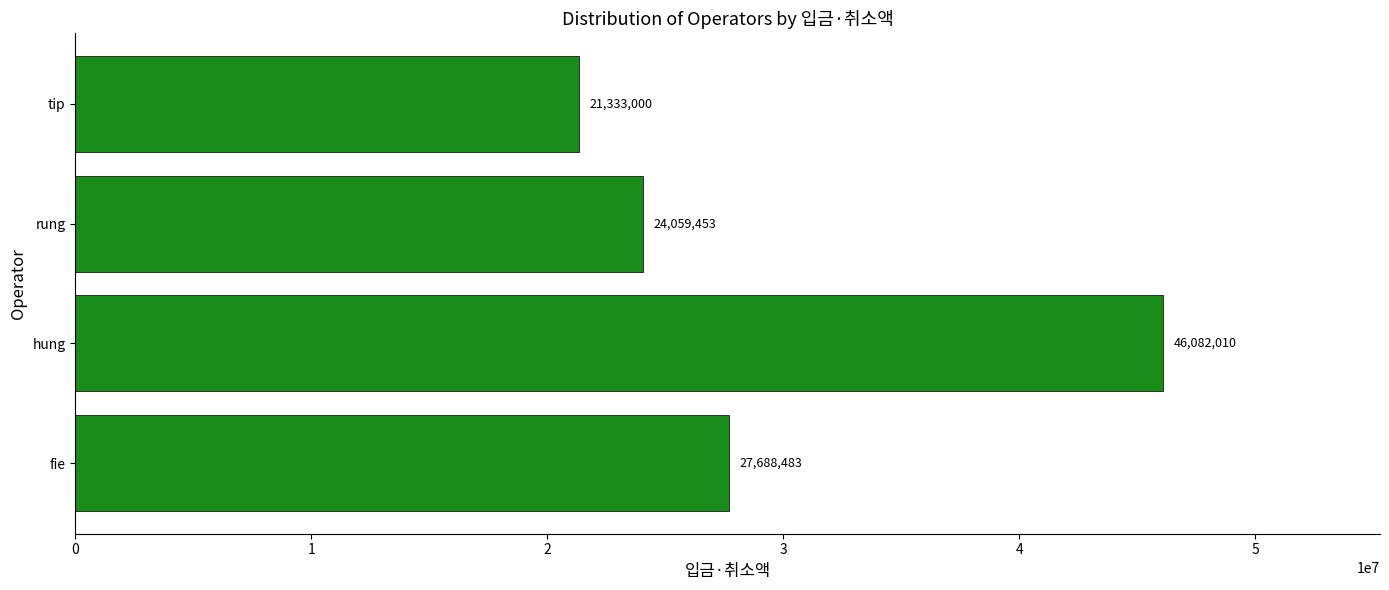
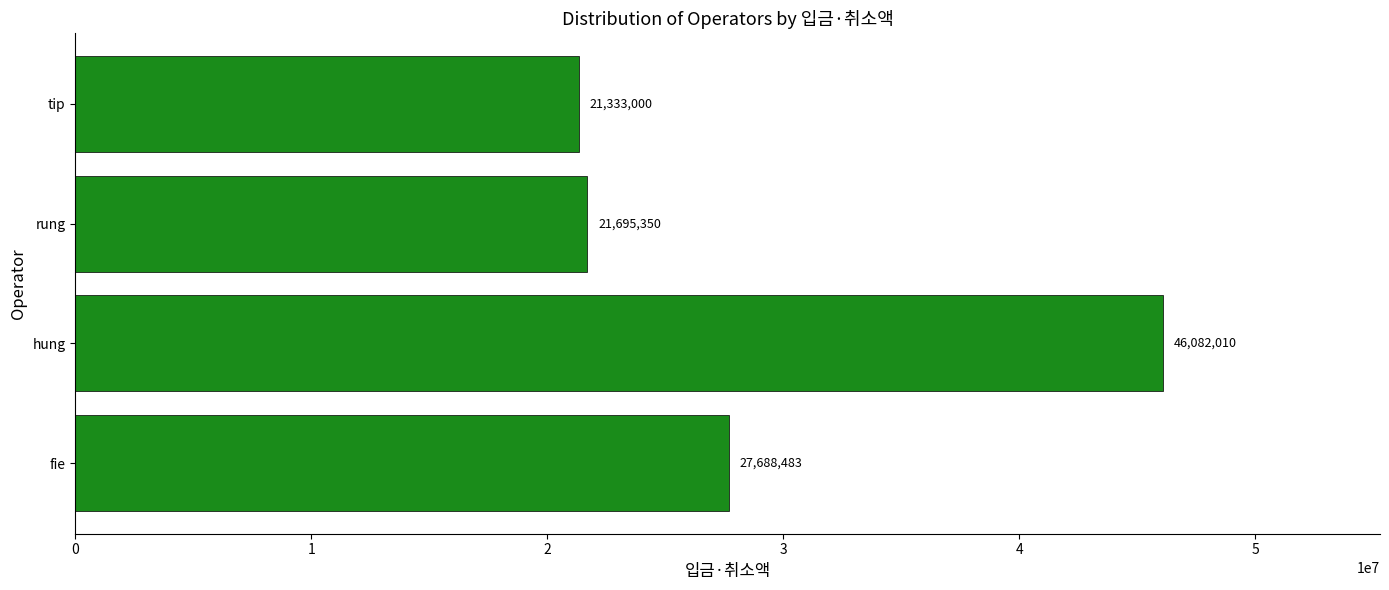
rung: 24,059,453 -> 21,695,350
